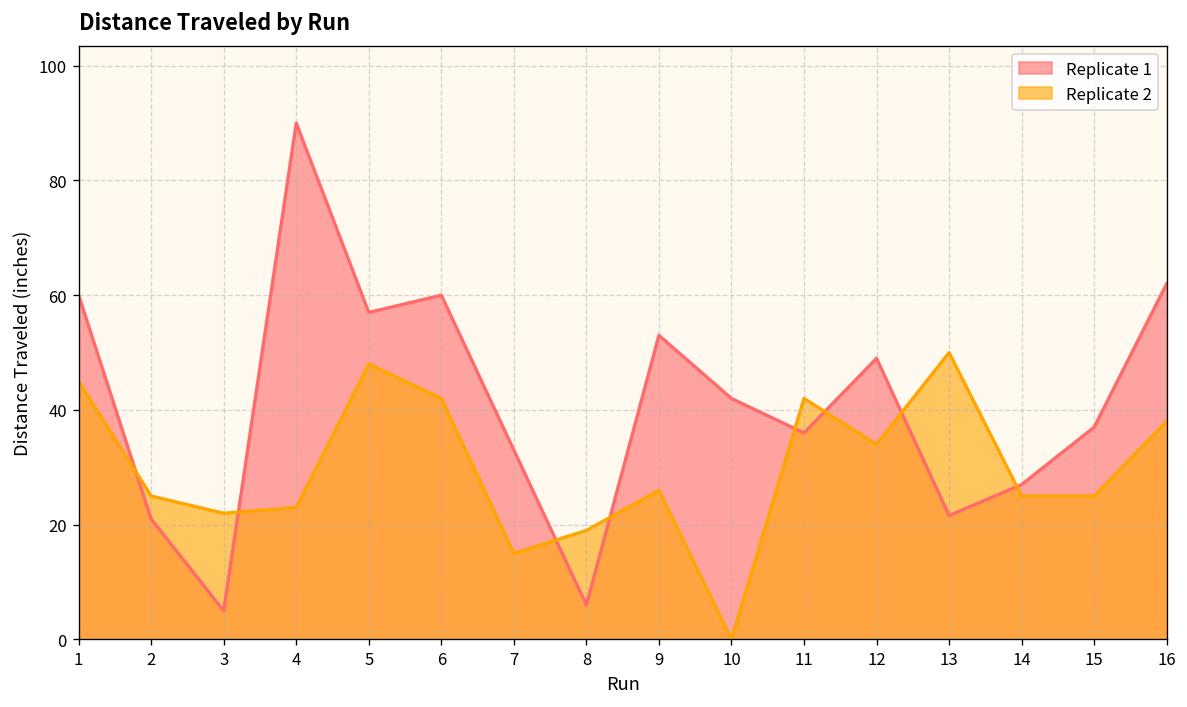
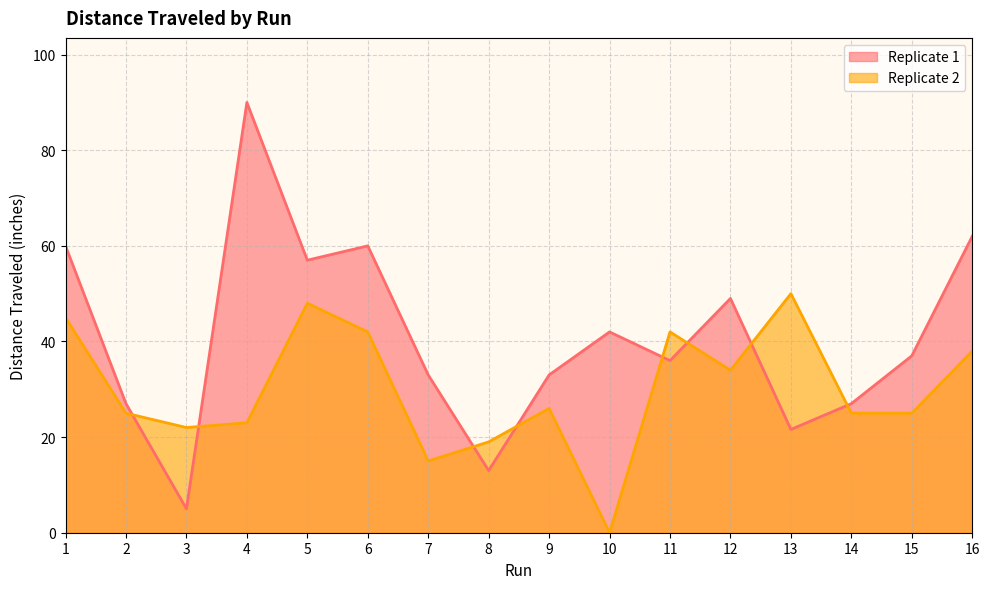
Replicate 1, 2: 21 -> 27
Replicate 1, 8: 6 -> 13
Replicate 1, 9: 53 -> 33
